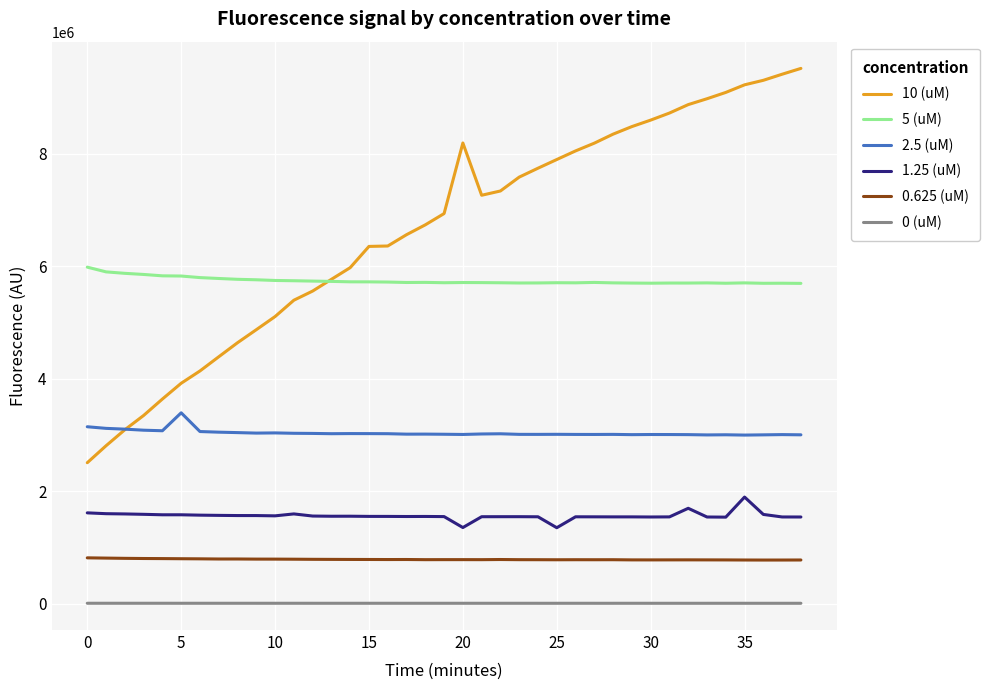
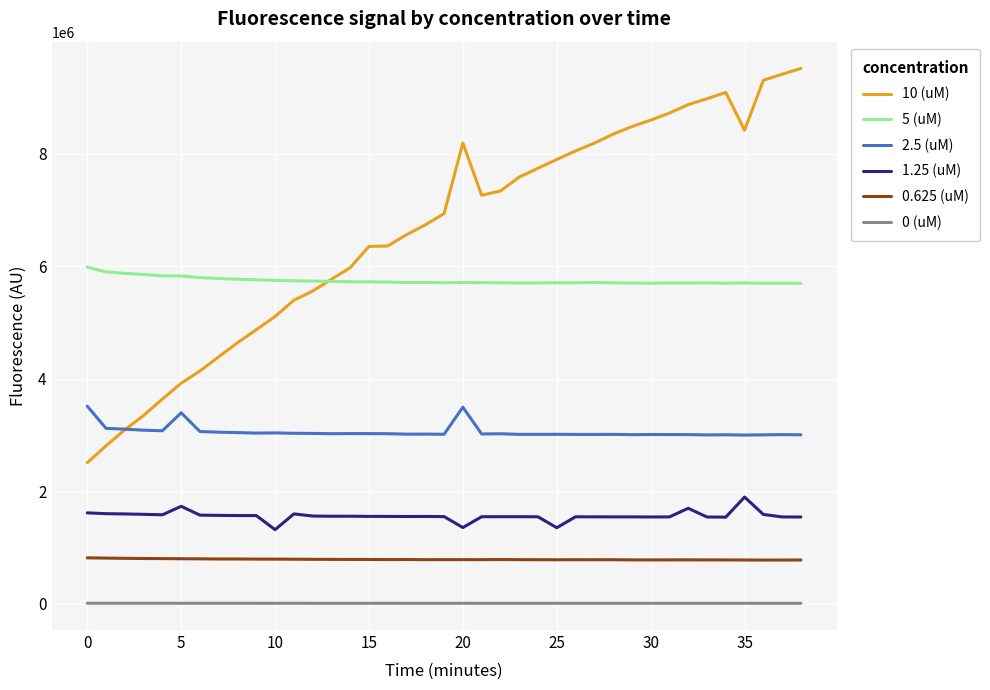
2.5 (uM), 0: 3100000 -> 3500000
1.25 (uM), 5: 1600000 -> 1700000
1.25 (uM), 10: 1600000 -> 1300000
2.5 (uM), 20: 3000000 -> 3500000
10 (uM), 35: 9200000 -> 8400000
